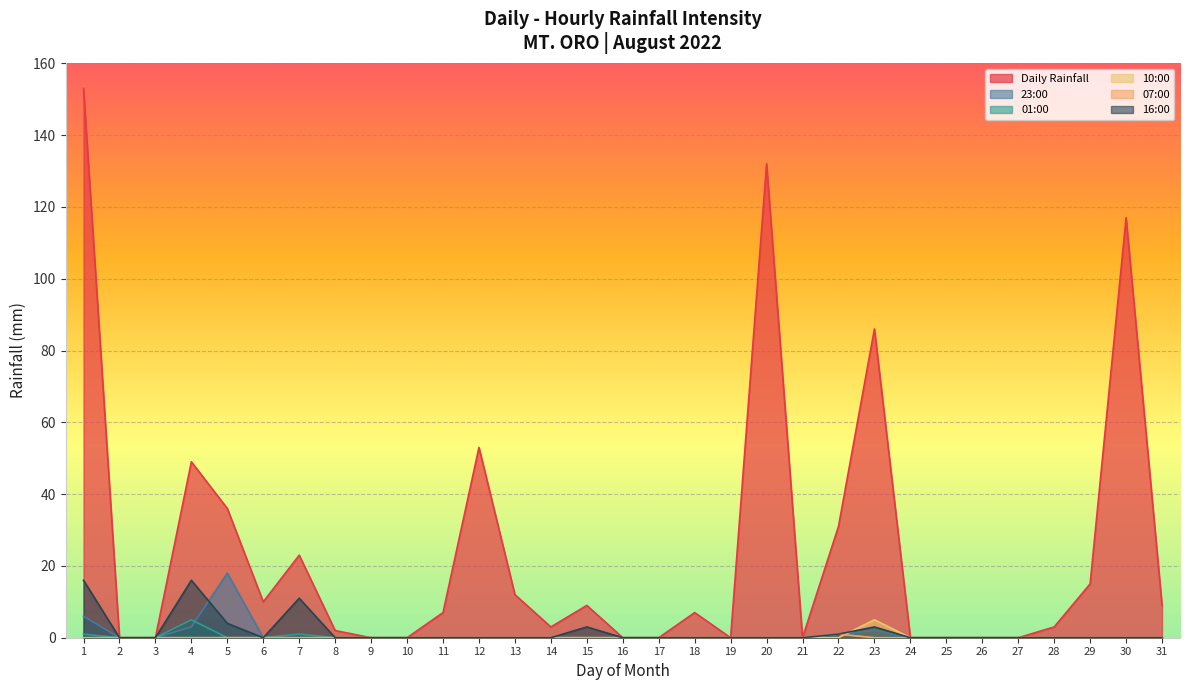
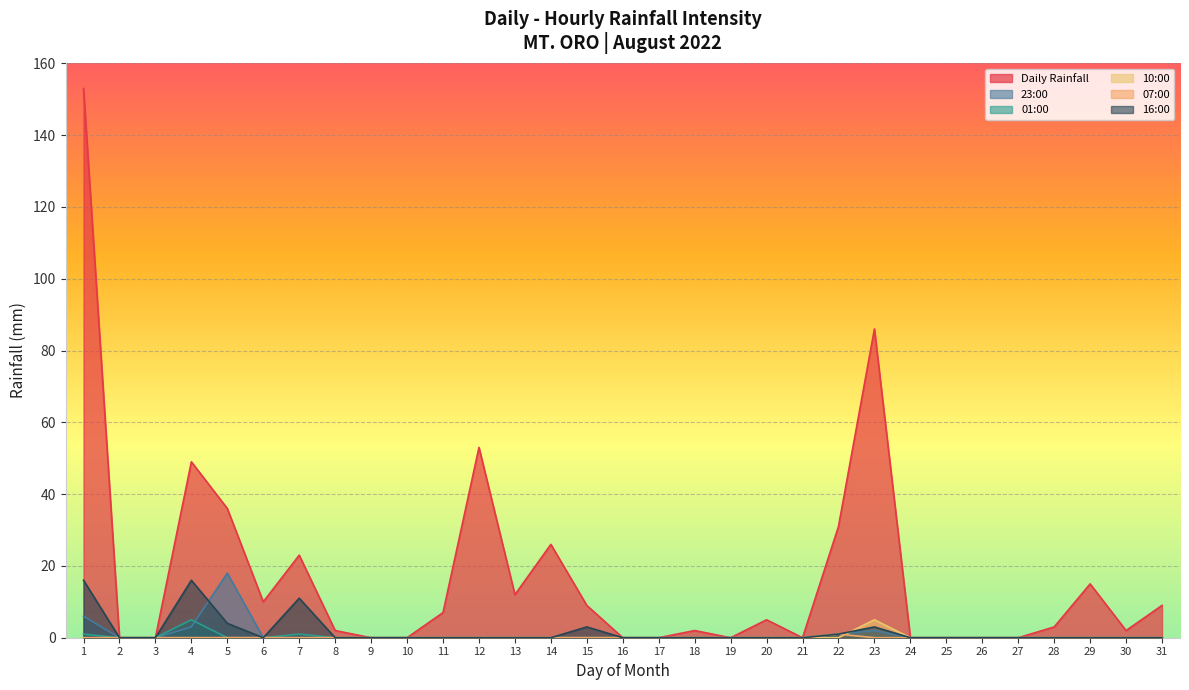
Daily Rainfall, 14: 3 -> 26
Daily Rainfall, 18: 7 -> 2
Daily Rainfall, 20: 132 -> 5
Daily Rainfall, 30: 117 -> 2
